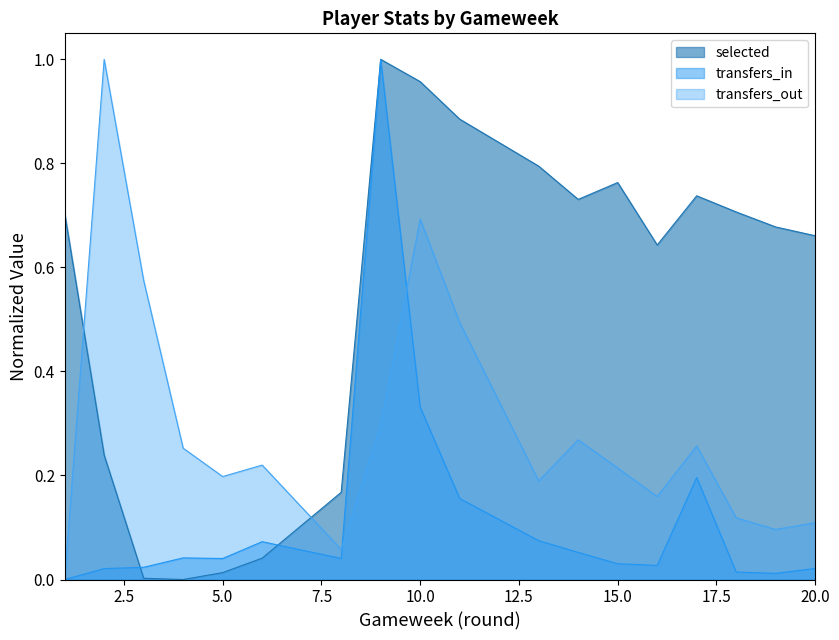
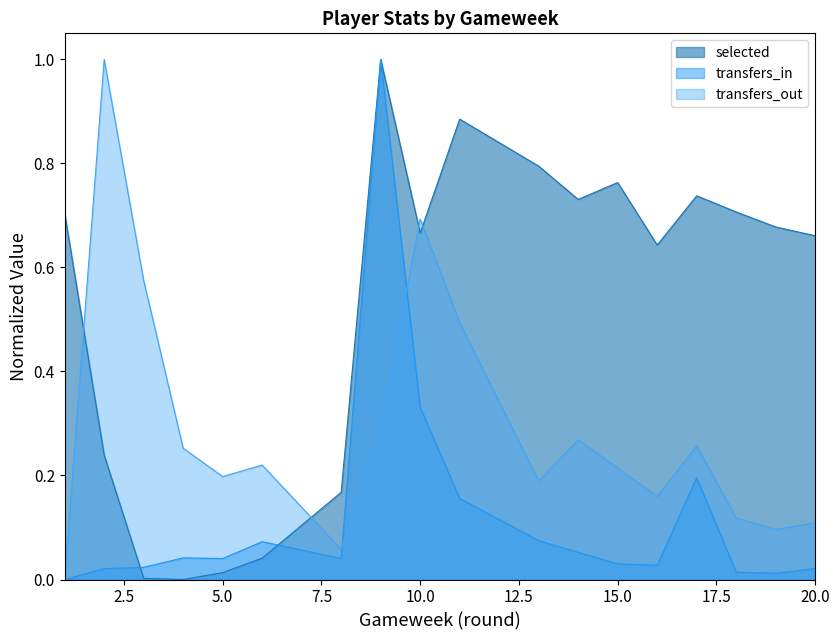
selected, 10.0: 0.96 -> 0.67
